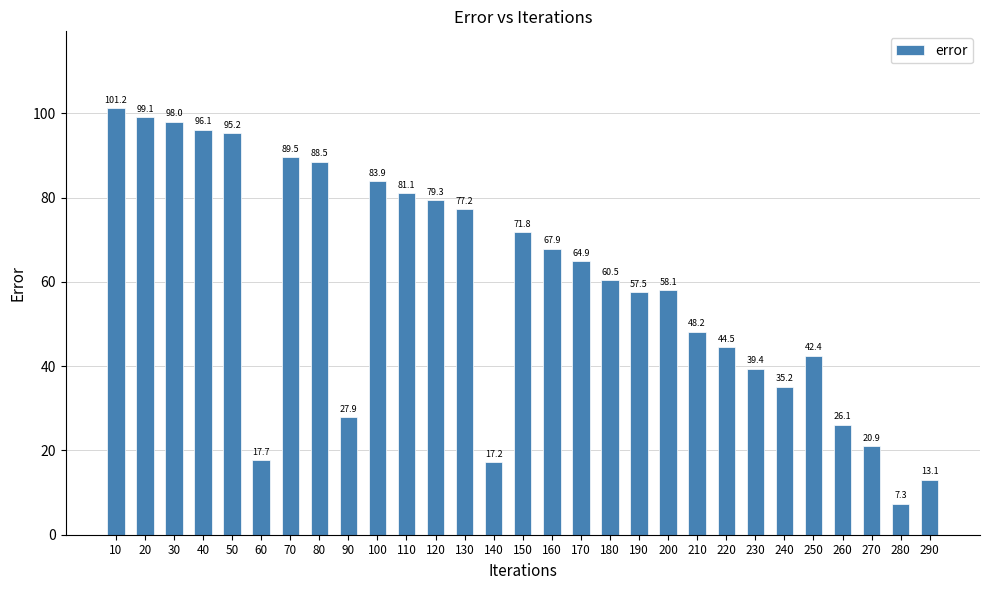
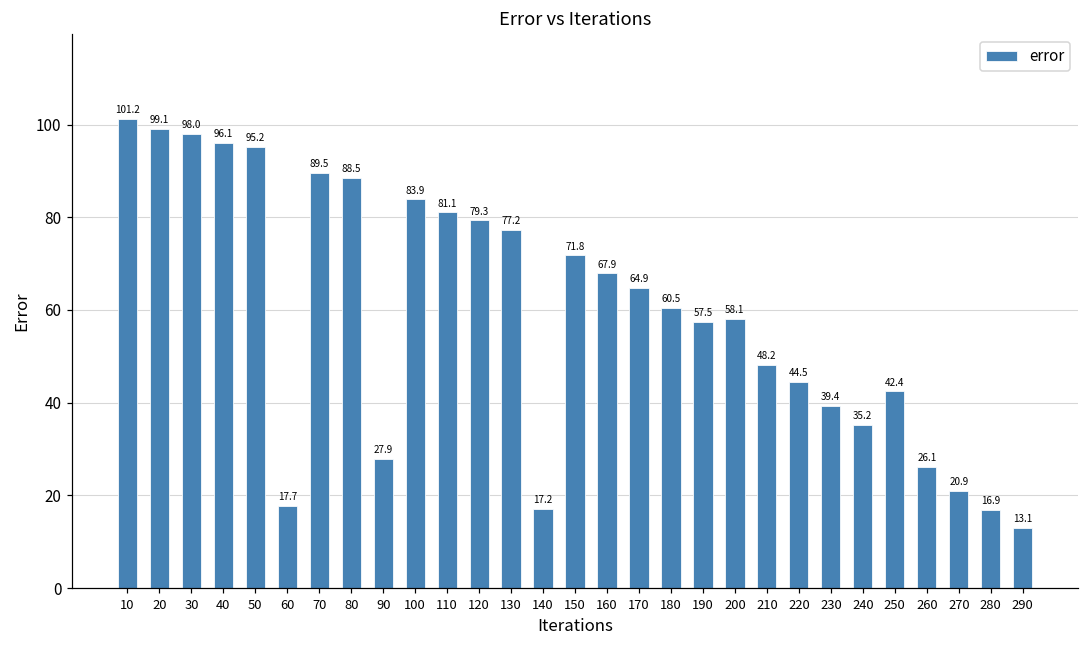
280: 7.3 -> 16.9
